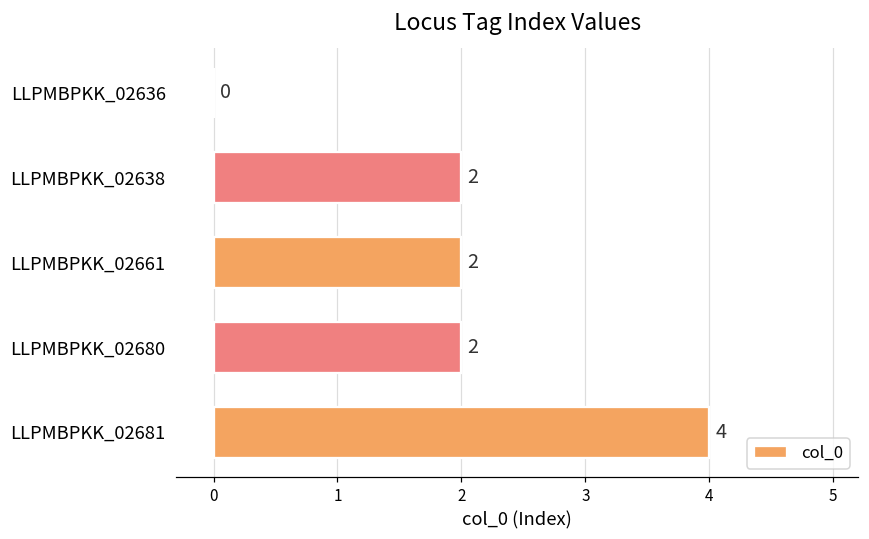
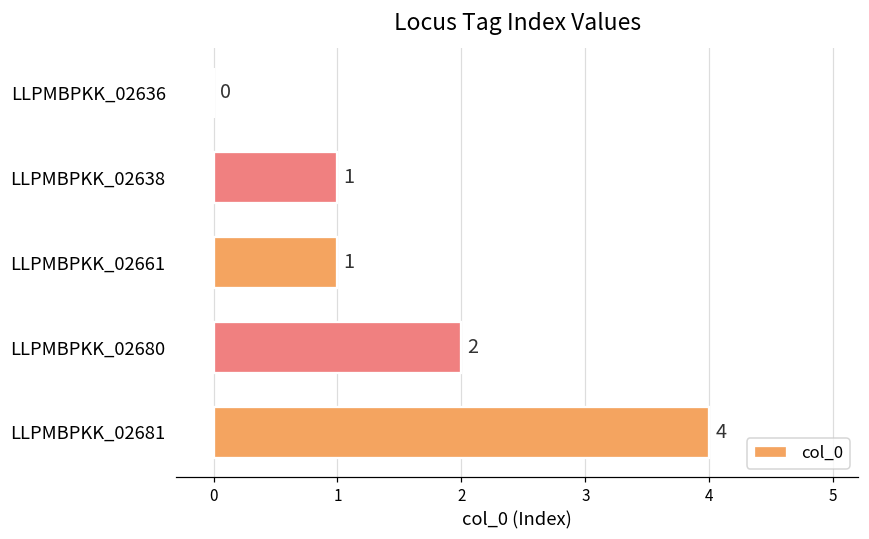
LLPMBPKK_02638: 2 -> 1
LLPMBPKK_02661: 2 -> 1
